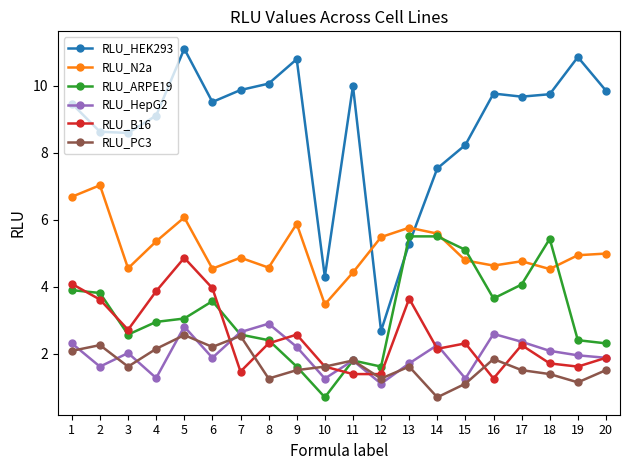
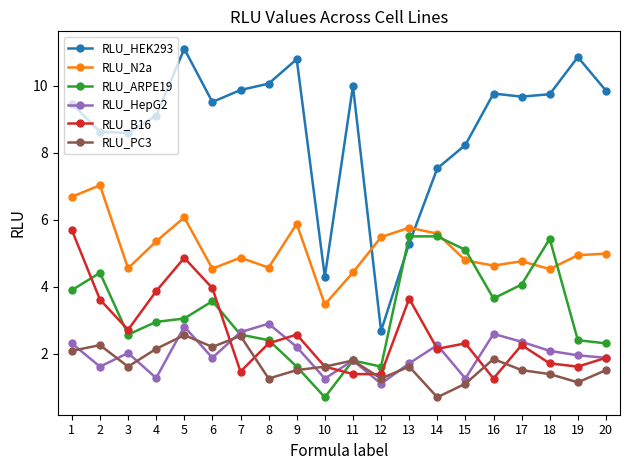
RLU_B16, 1: 4.1 -> 5.7
RLU_ARPE19, 2: 3.8 -> 4.4
